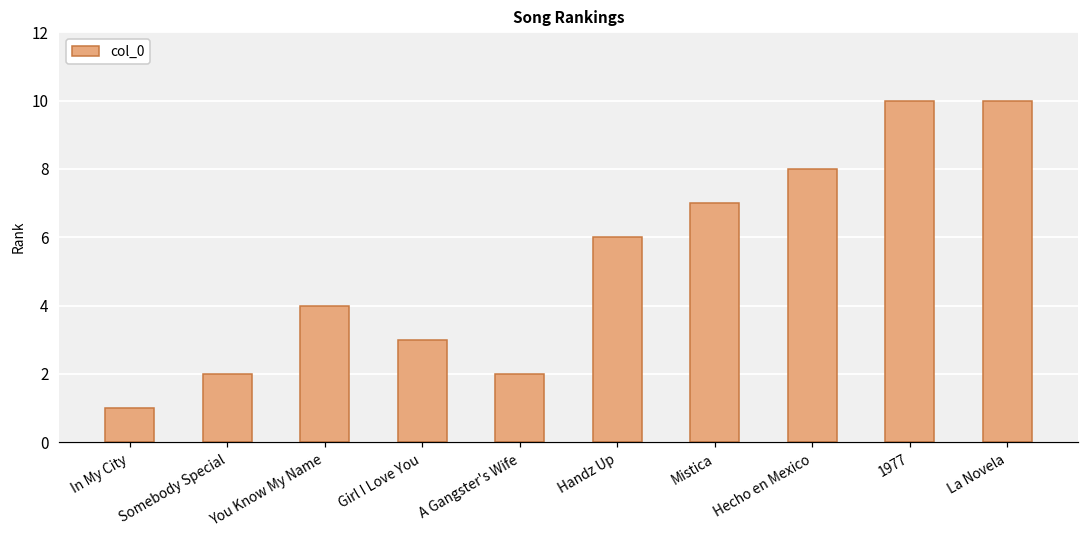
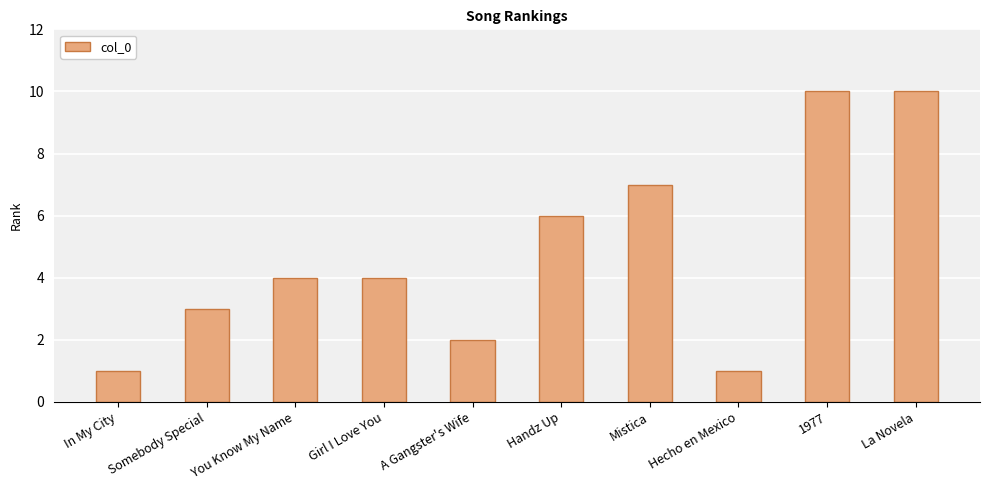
Somebody Special: 2 -> 3
Girl I Love You: 3 -> 4
Hecho en Mexico: 8 -> 1
